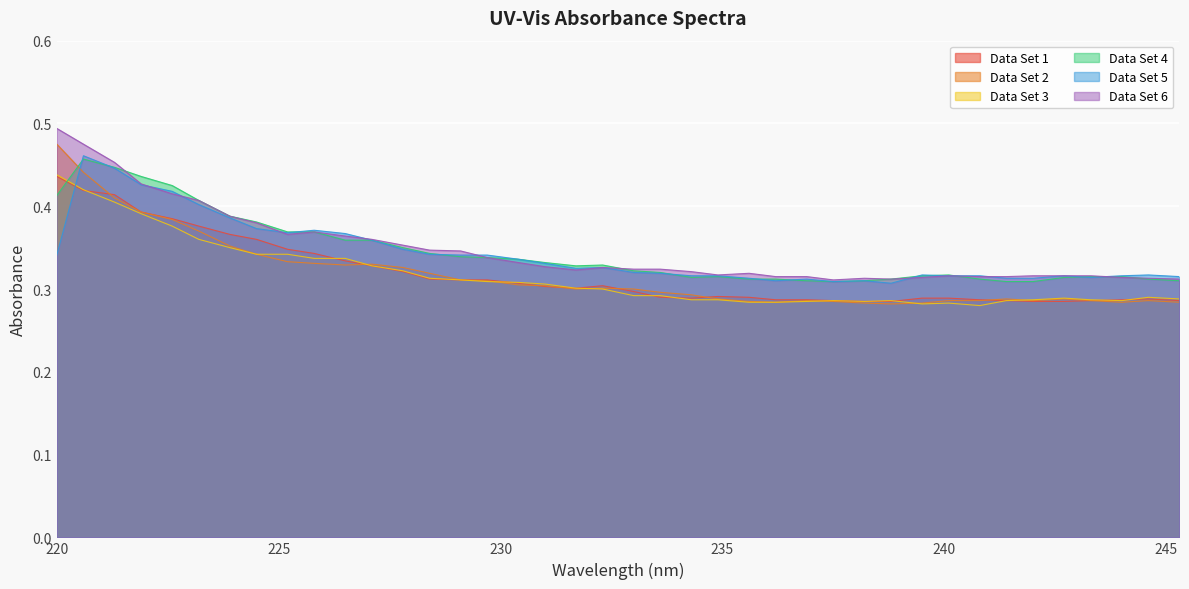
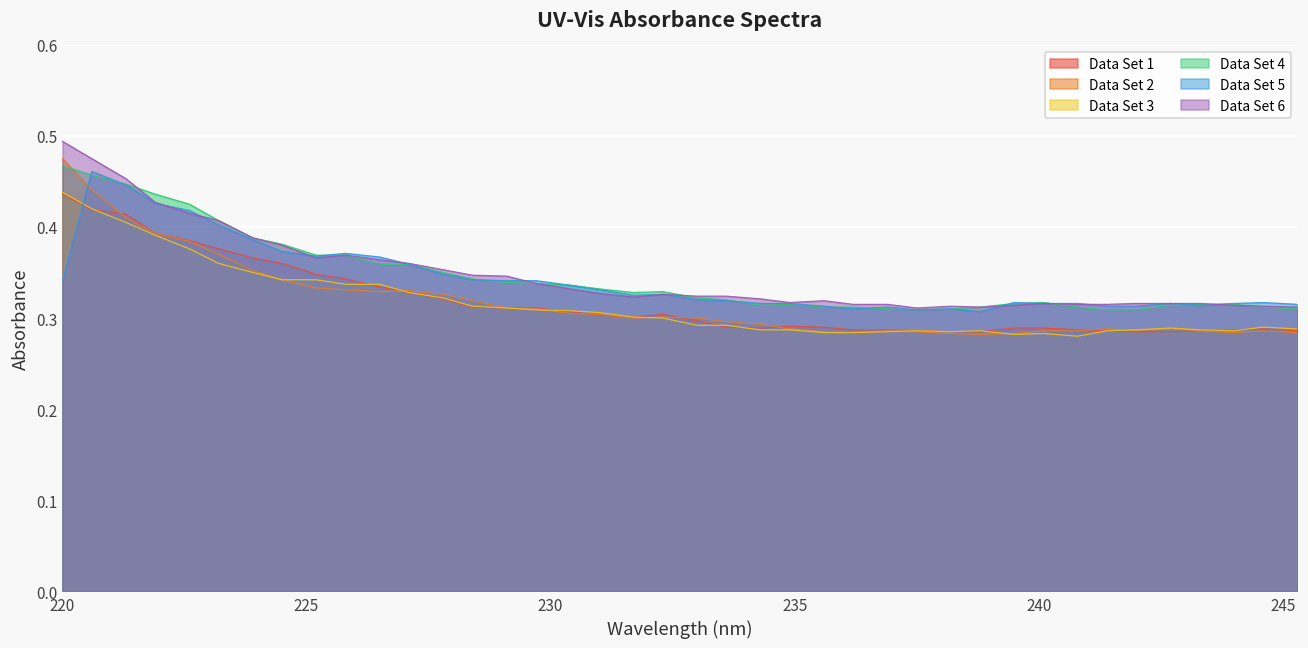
Data Set 4, 220: 0.41 -> 0.47
